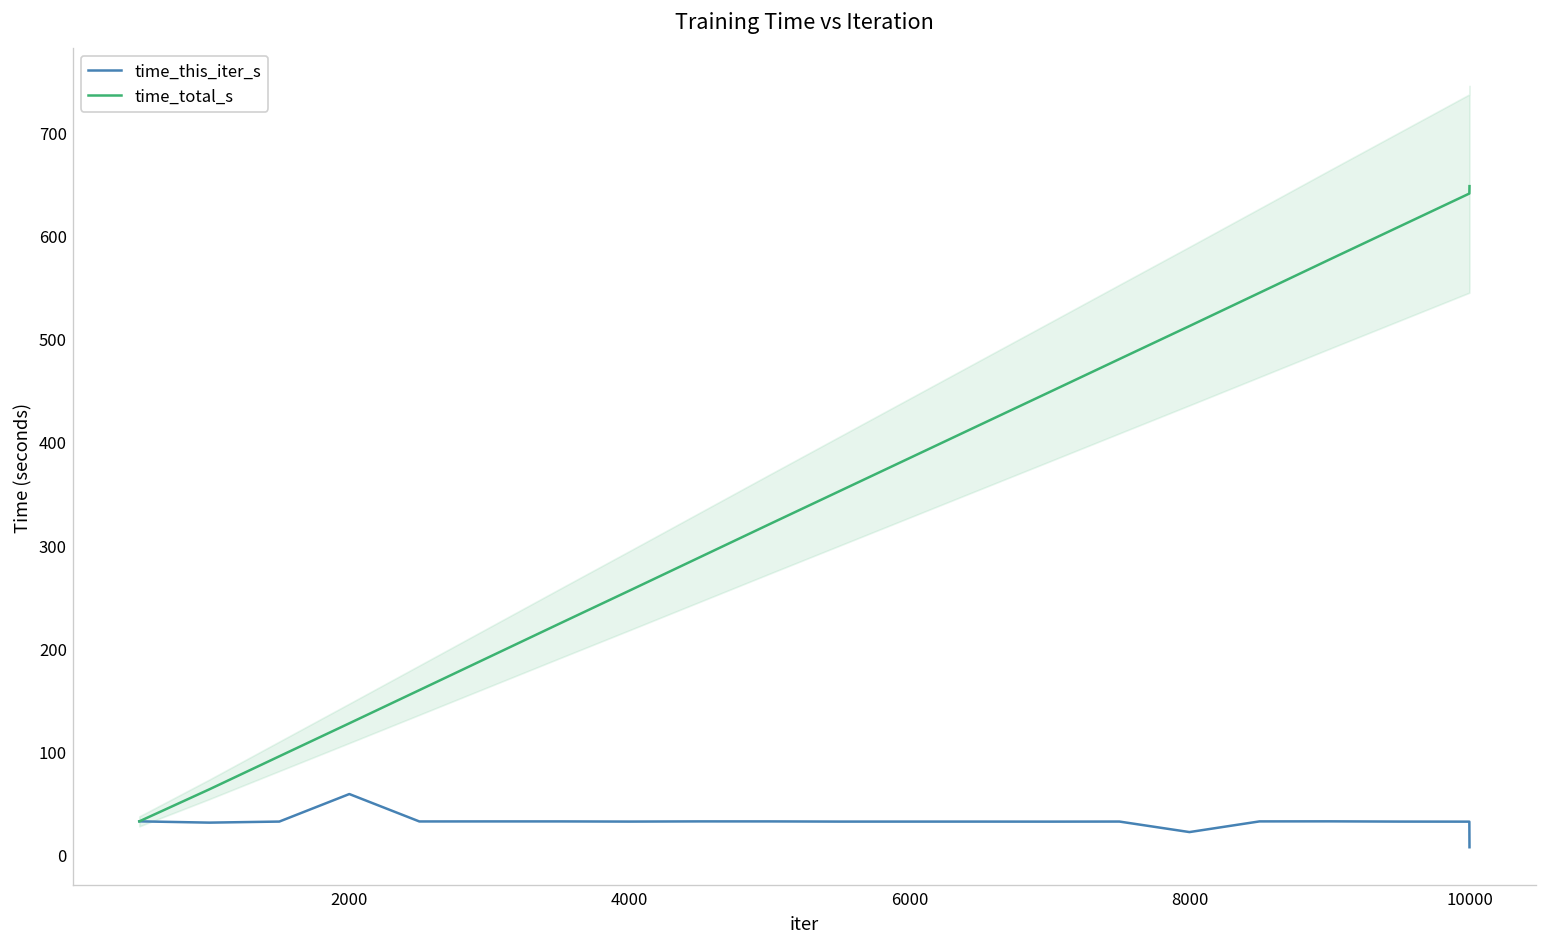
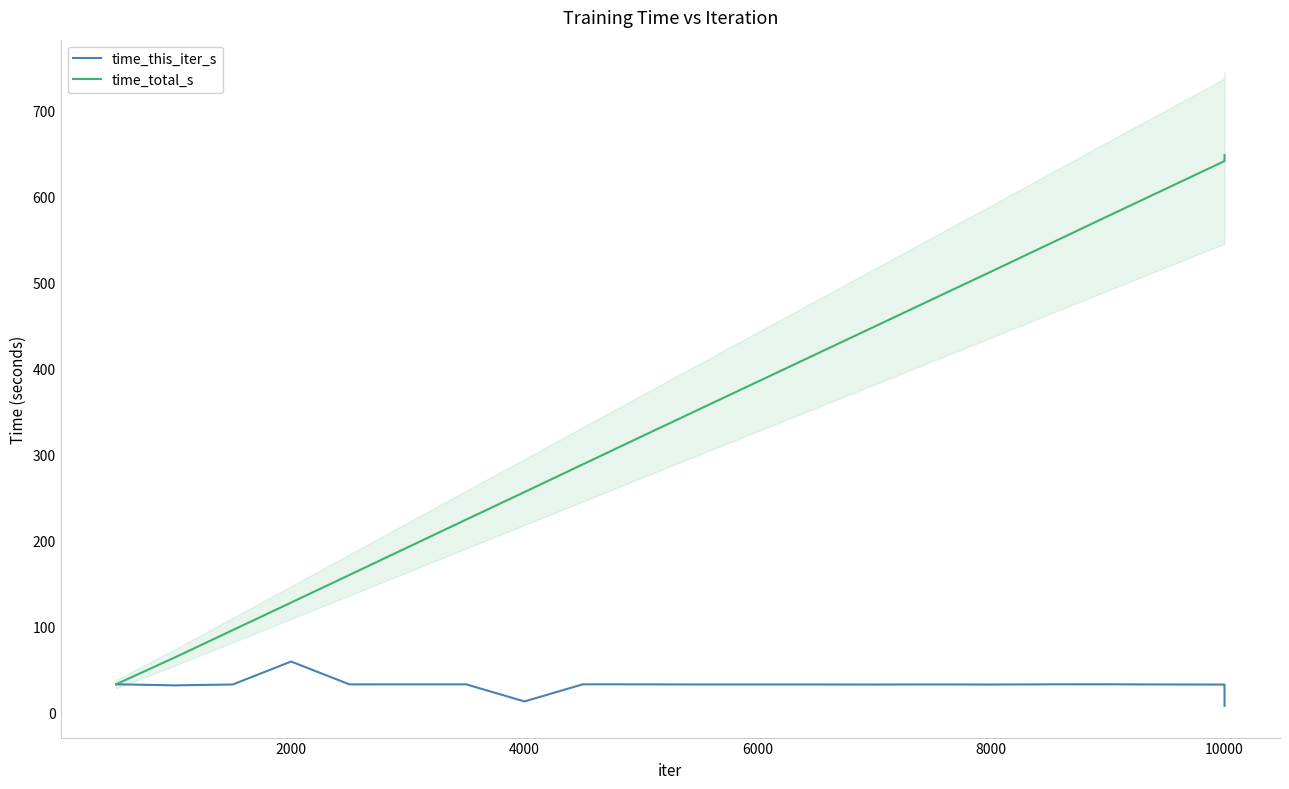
time_this_iter_s, 4000: 30 -> 10
time_this_iter_s, 8000: 20 -> 30
